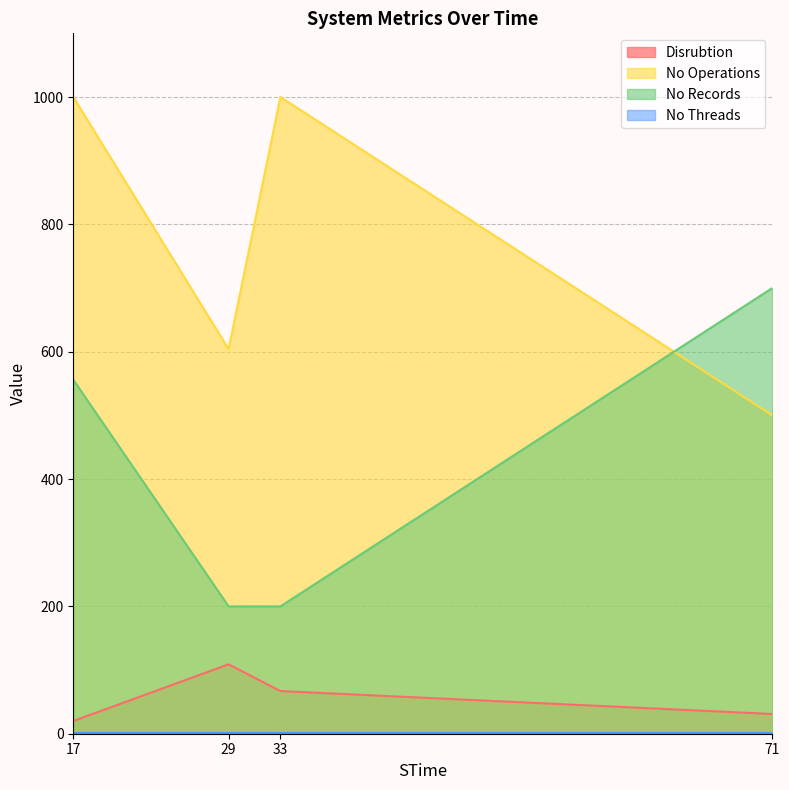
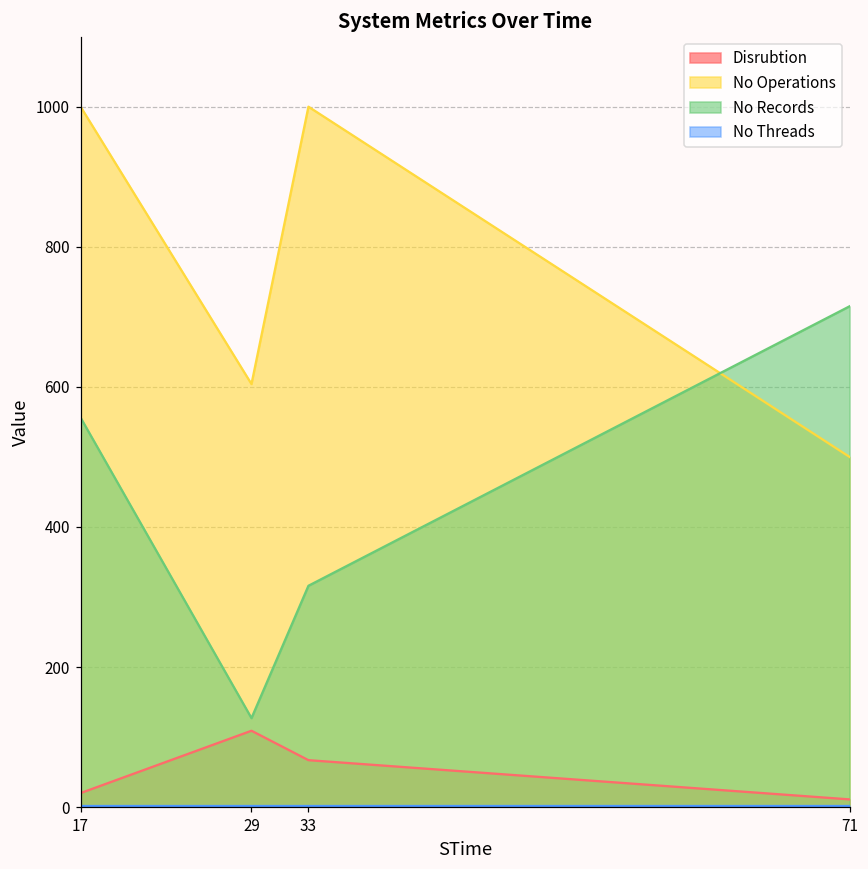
No Records, 29: 200 -> 130
No Records, 33: 200 -> 320
Disrubtion, 71: 30 -> 10
No Records, 71: 700 -> 720
